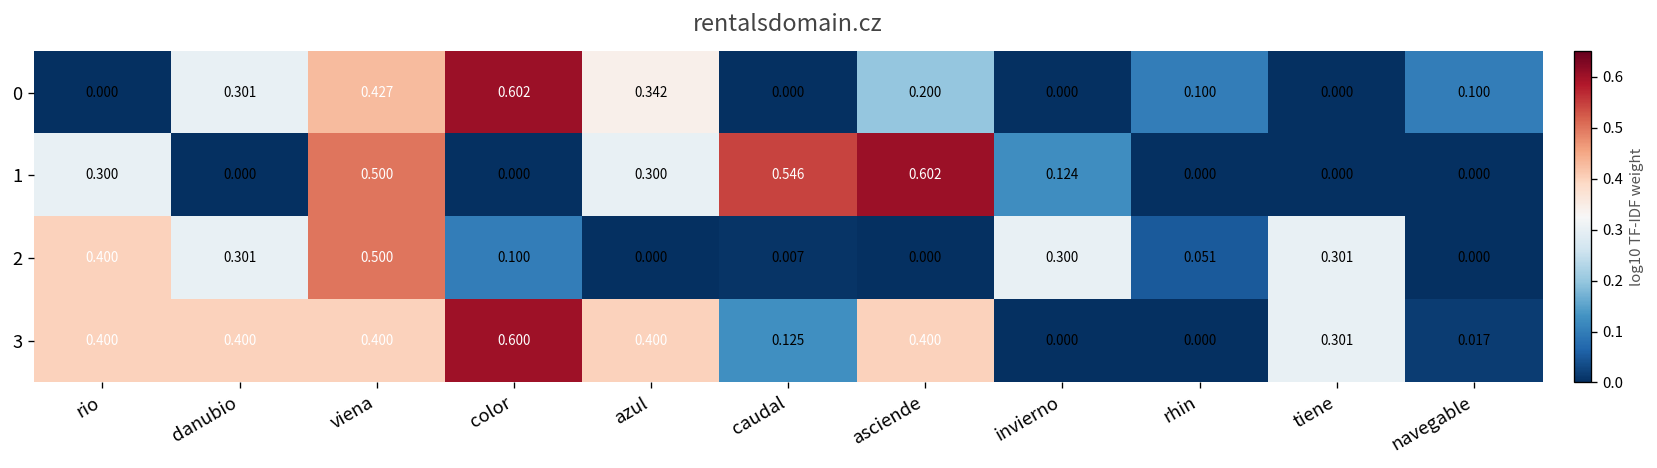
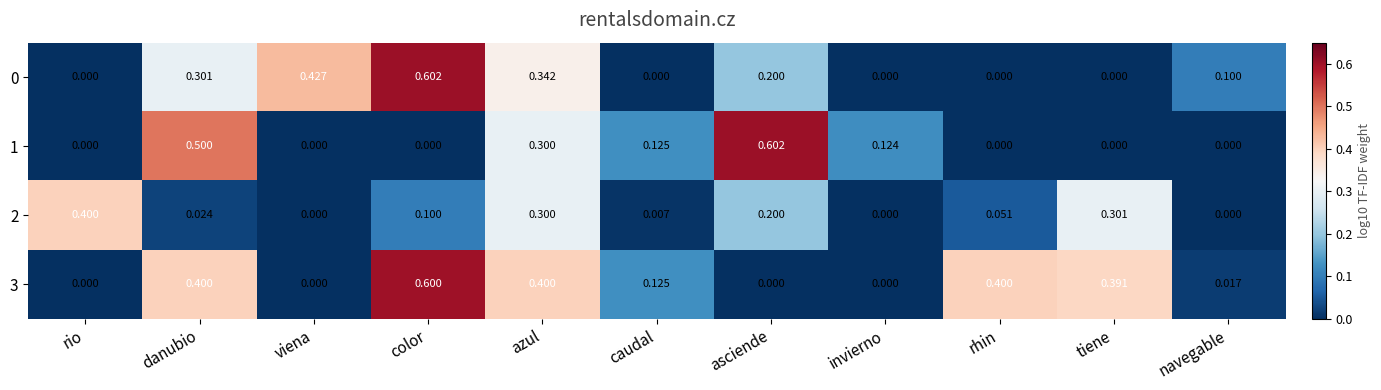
0, rhin: 0.100 -> 0.000
1, rio: 0.300 -> 0.000
1, danubio: 0.000 -> 0.500
1, viena: 0.500 -> 0.000
1, caudal: 0.546 -> 0.125
2, danubio: 0.301 -> 0.024
2, viena: 0.500 -> 0.000
2, azul: 0.000 -> 0.300
2, asciende: 0.000 -> 0.200
2, invierno: 0.300 -> 0.000
3, rio: 0.400 -> 0.000
3, viena: 0.400 -> 0.000
3, asciende: 0.400 -> 0.000
3, rhin: 0.000 -> 0.400
3, tiene: 0.301 -> 0.391
